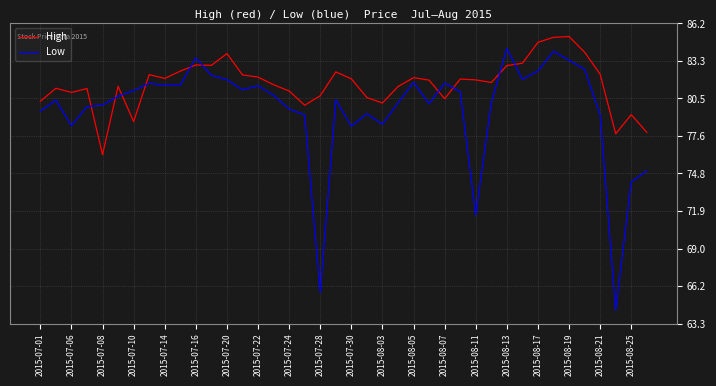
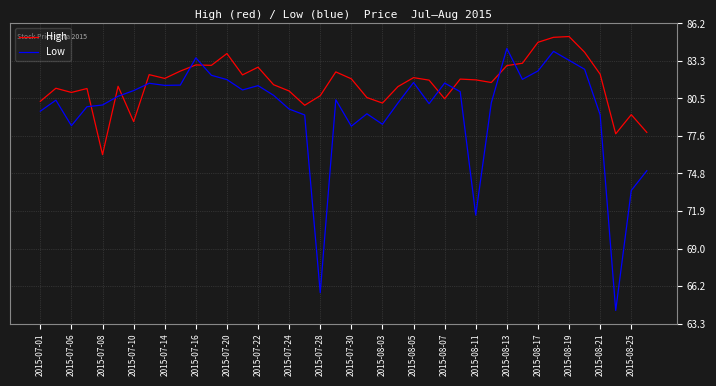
High, 2015-07-22: 82.1 -> 82.9
Low, 2015-08-25: 74.1 -> 73.4
